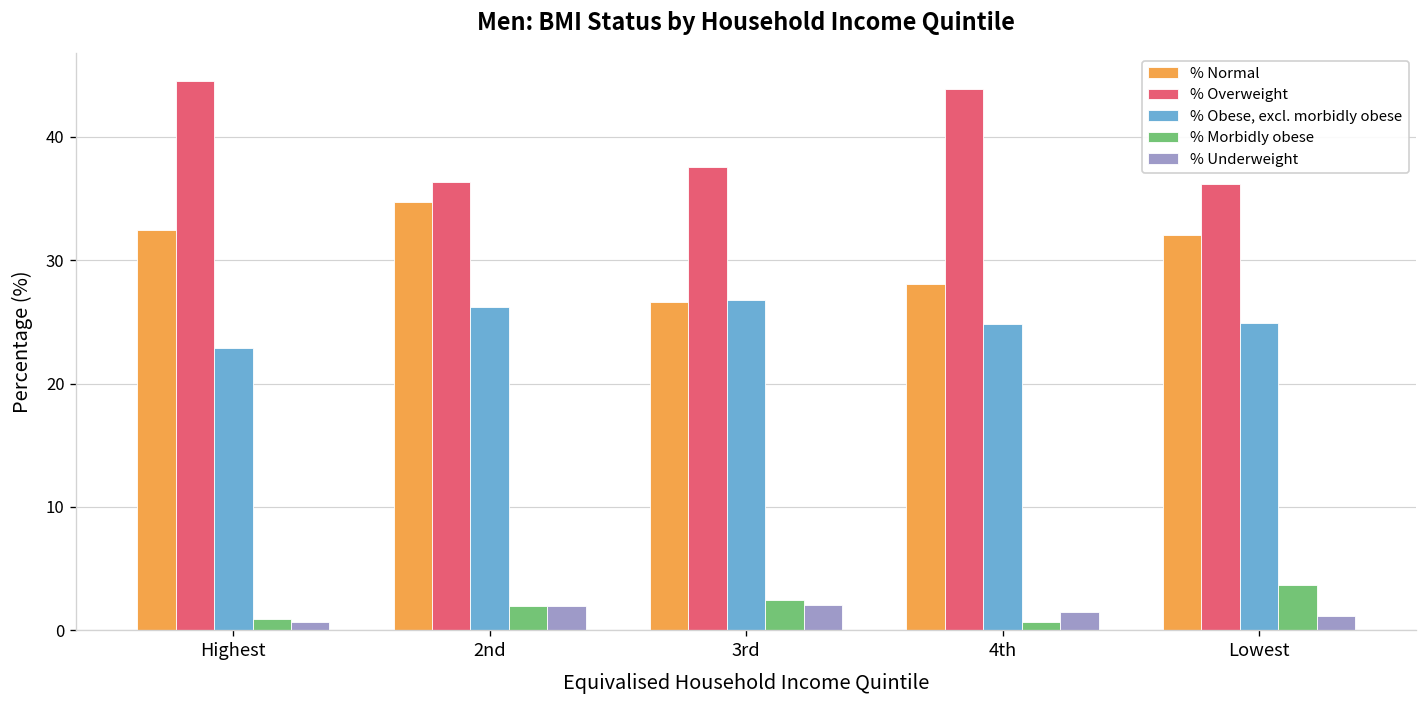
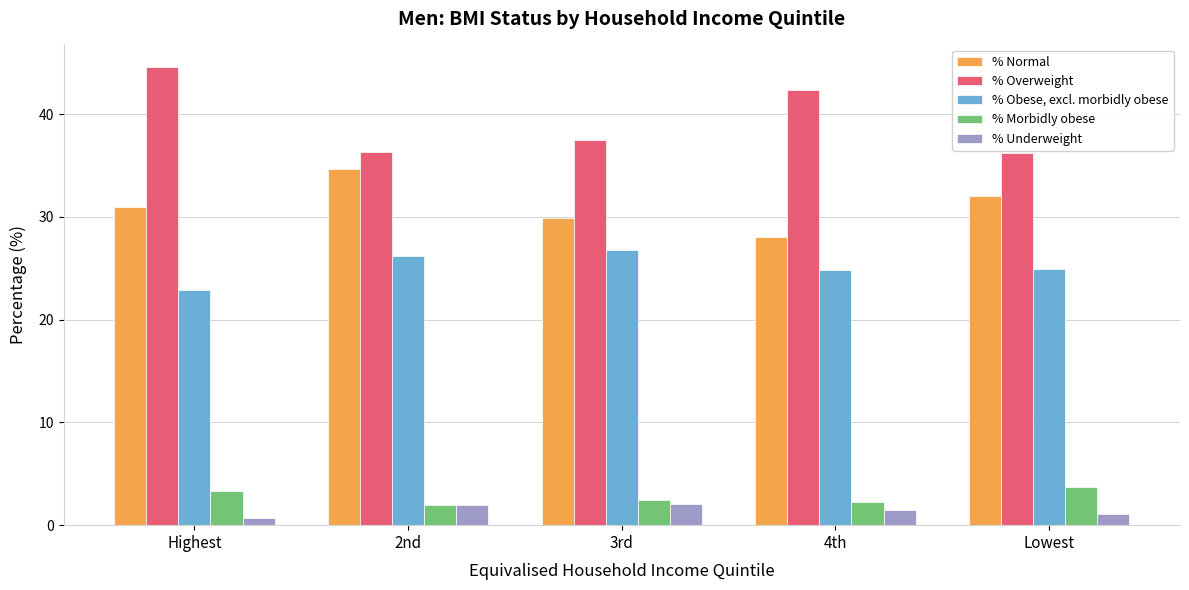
% Normal, Highest: 32.4 -> 30.9
% Morbidly obese, Highest: 0.9 -> 3.3
% Normal, 3rd: 26.6 -> 29.8
% Overweight, 4th: 43.9 -> 42.4
% Morbidly obese, 4th: 0.7 -> 2.2
